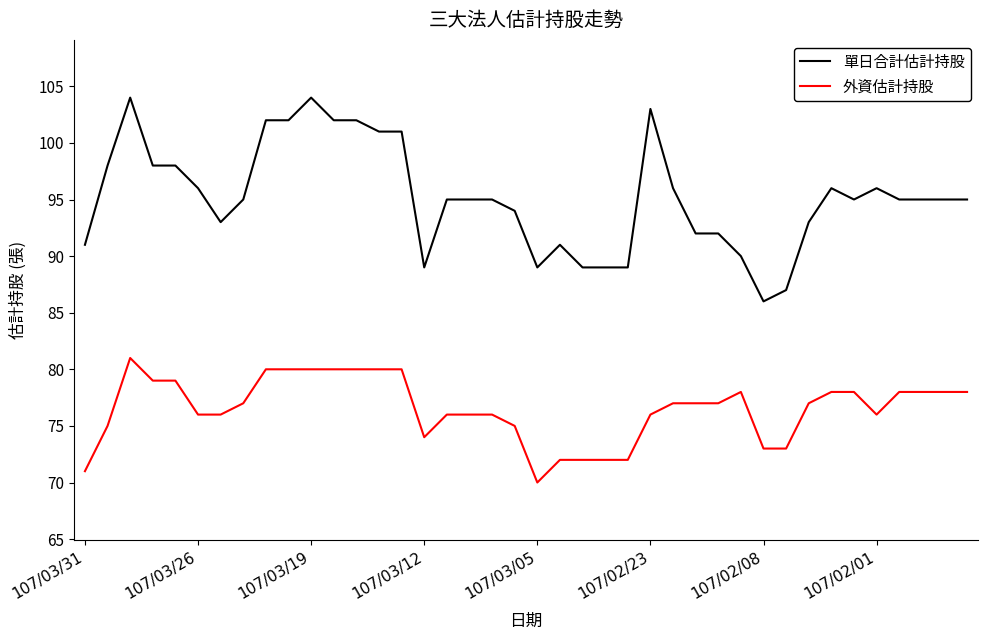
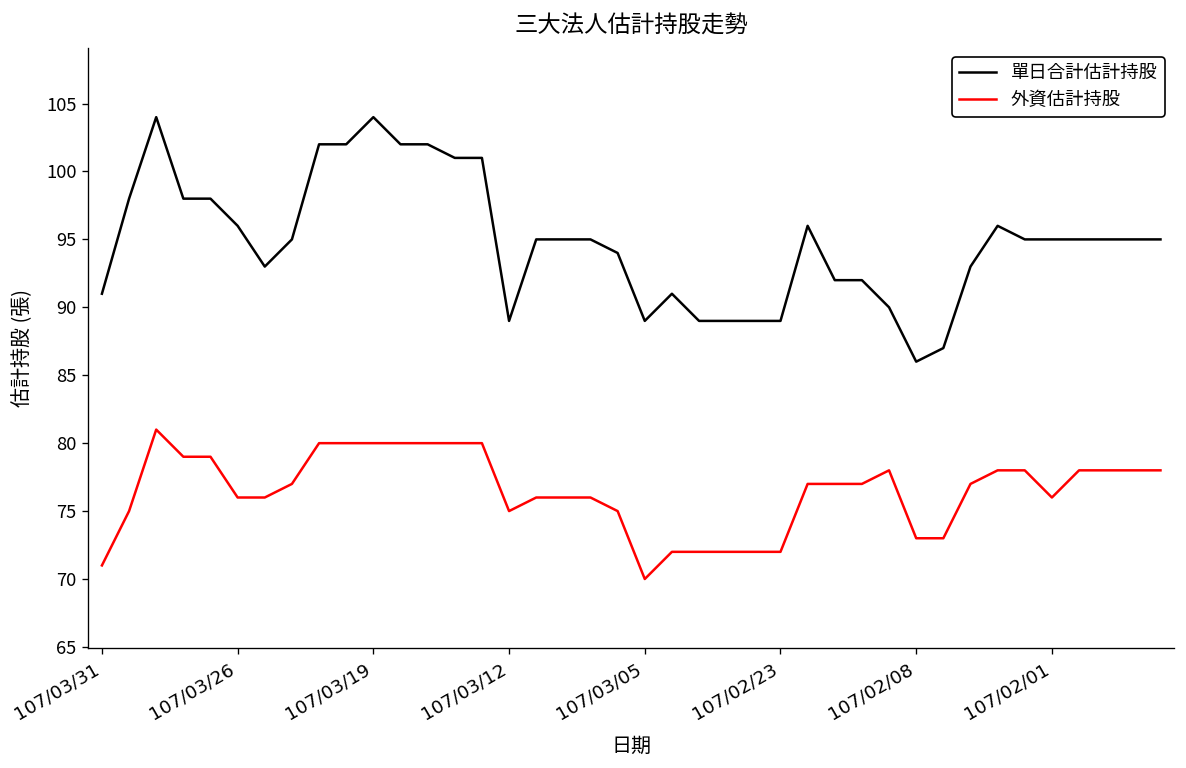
外資估計持股, 107/03/12: 74 -> 75
單日合計估計持股, 107/02/23: 103 -> 89
外資估計持股, 107/02/23: 76 -> 72
單日合計估計持股, 107/02/01: 96 -> 95
